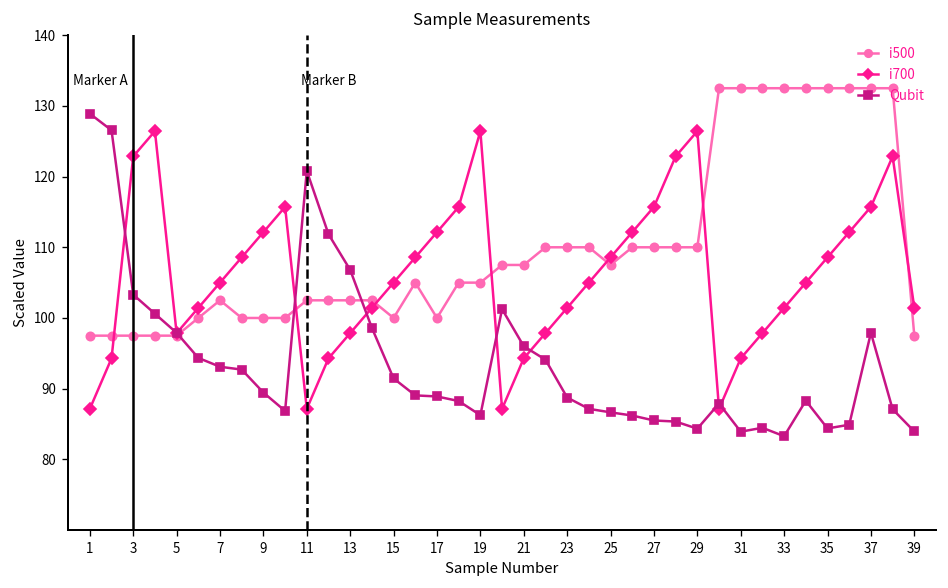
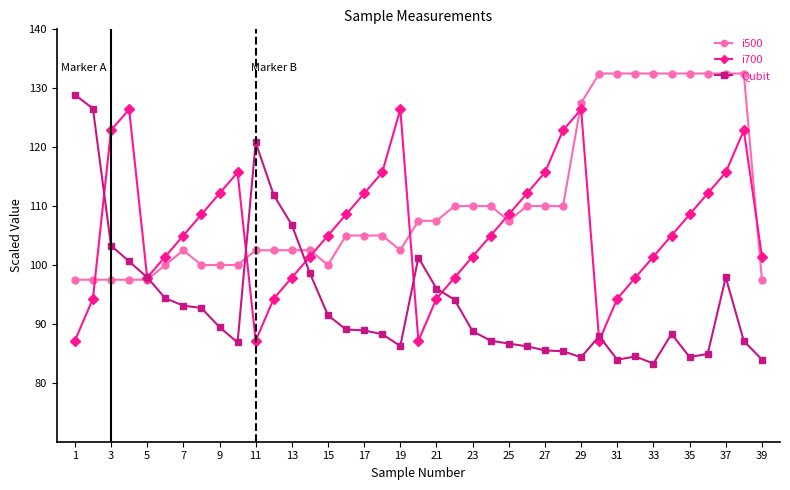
i500, 17: 100 -> 105
i500, 19: 105 -> 103
i500, 29: 110 -> 128
